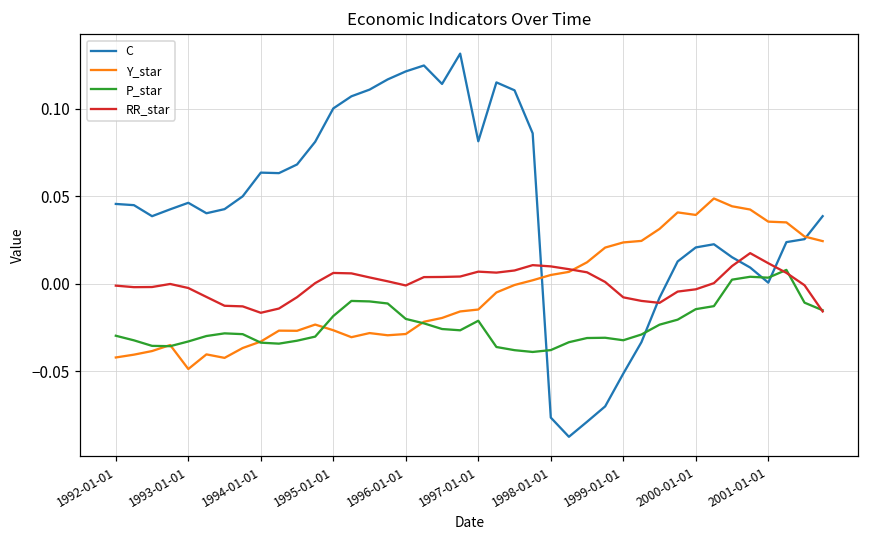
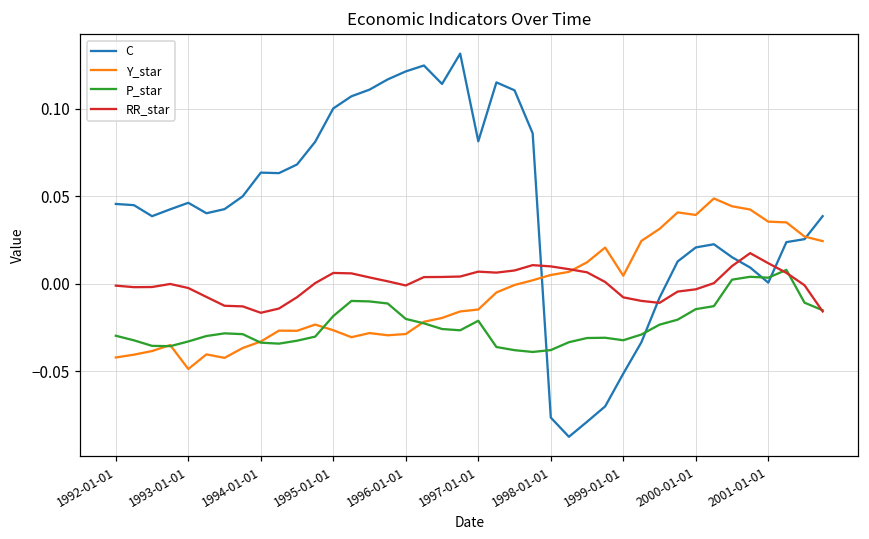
Y_star, 1999-01-01: 0.024 -> 0.005
